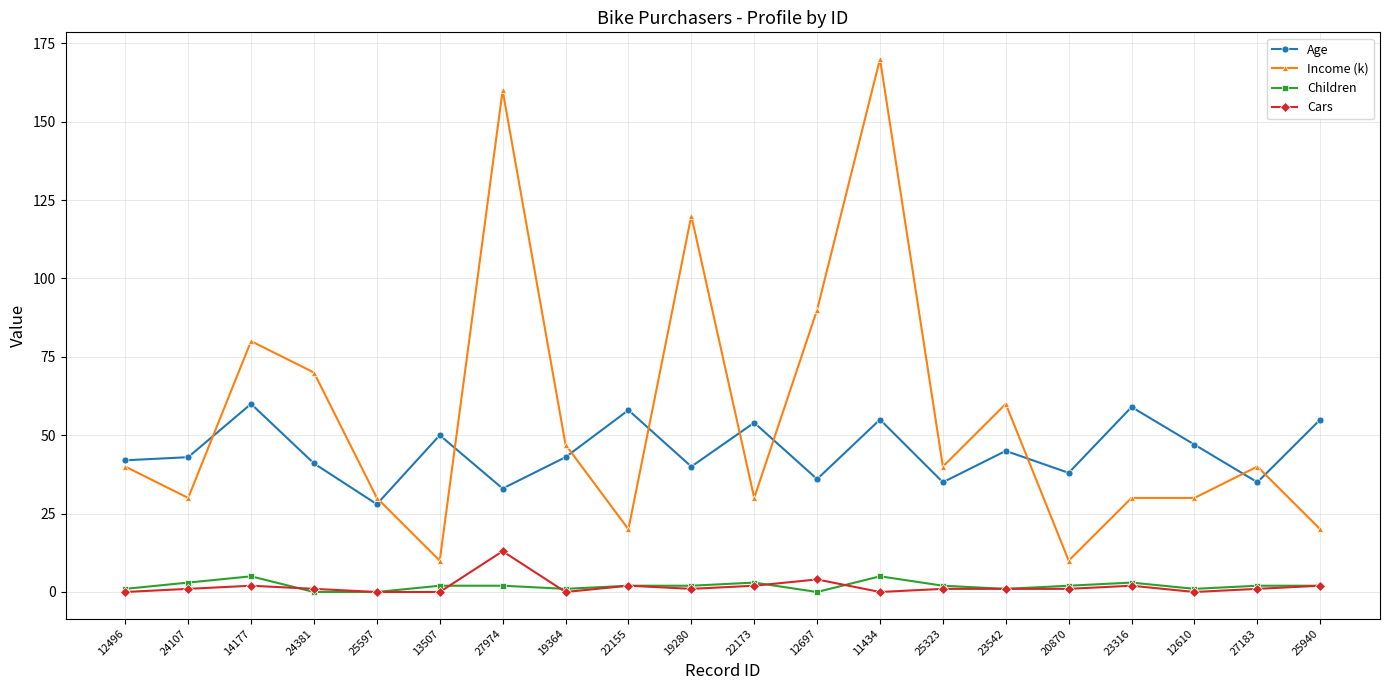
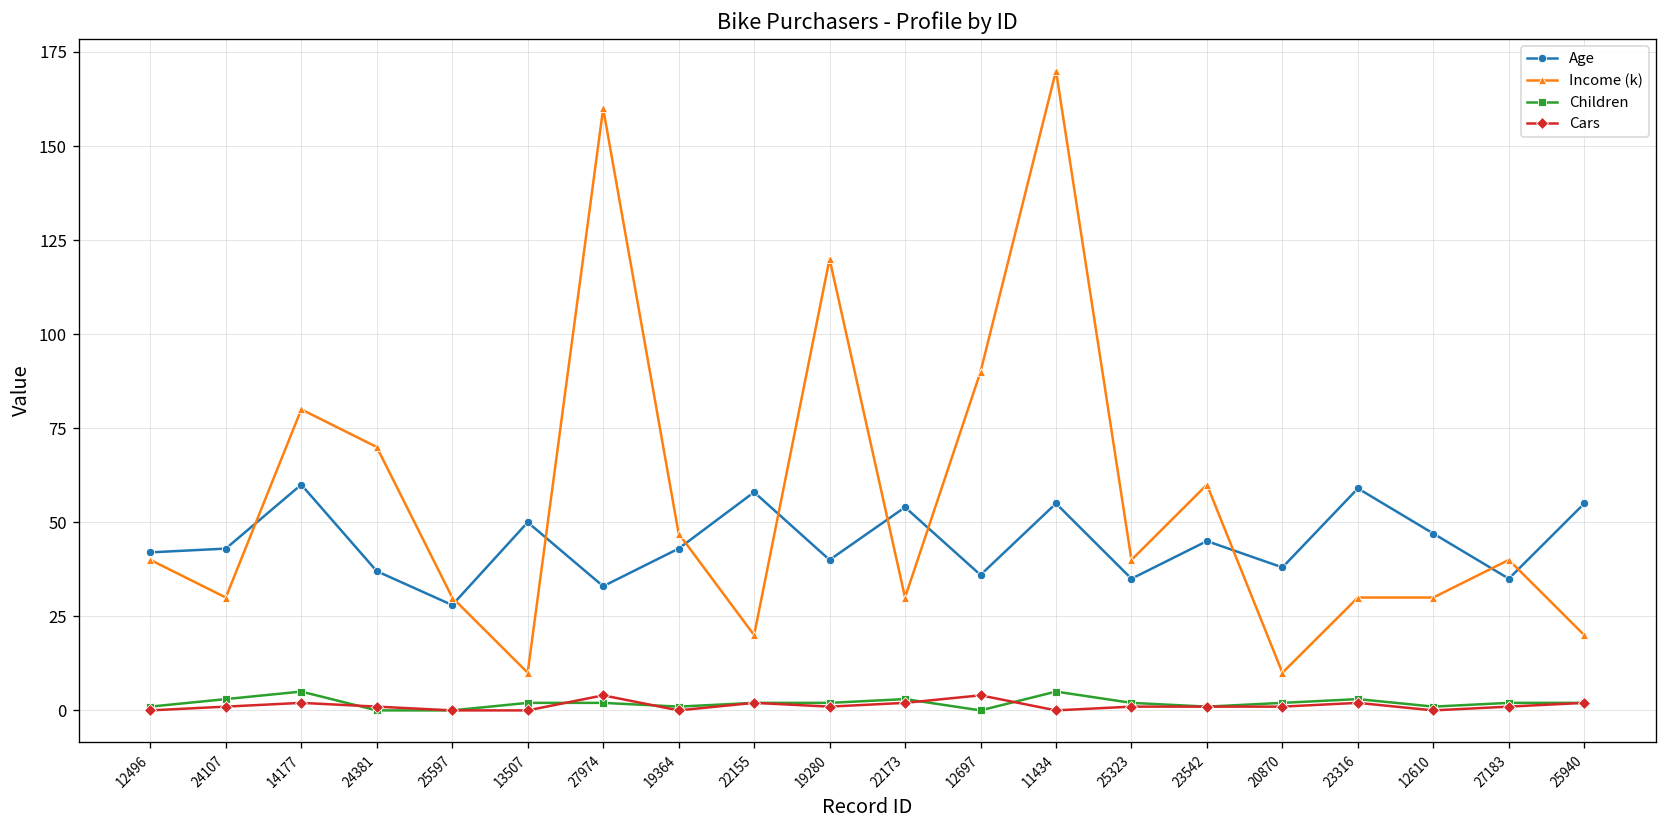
Age, 24381: 41 -> 37
Cars, 27974: 13 -> 4
